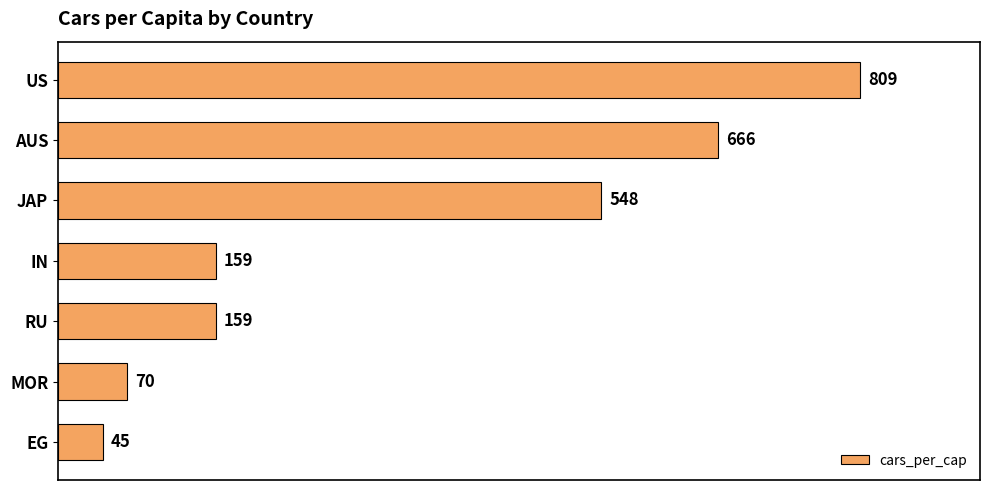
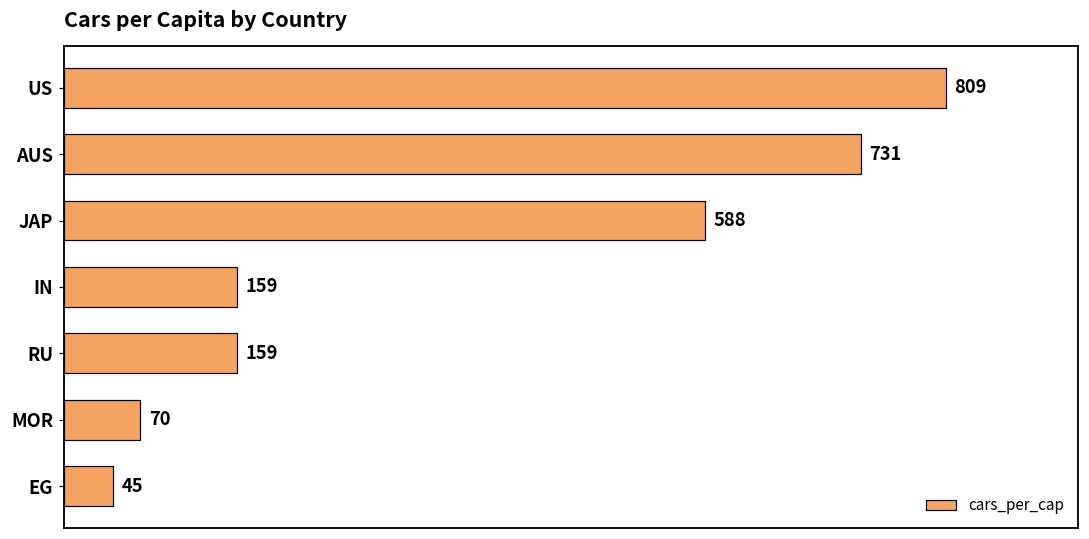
AUS: 666 -> 731
JAP: 548 -> 588
